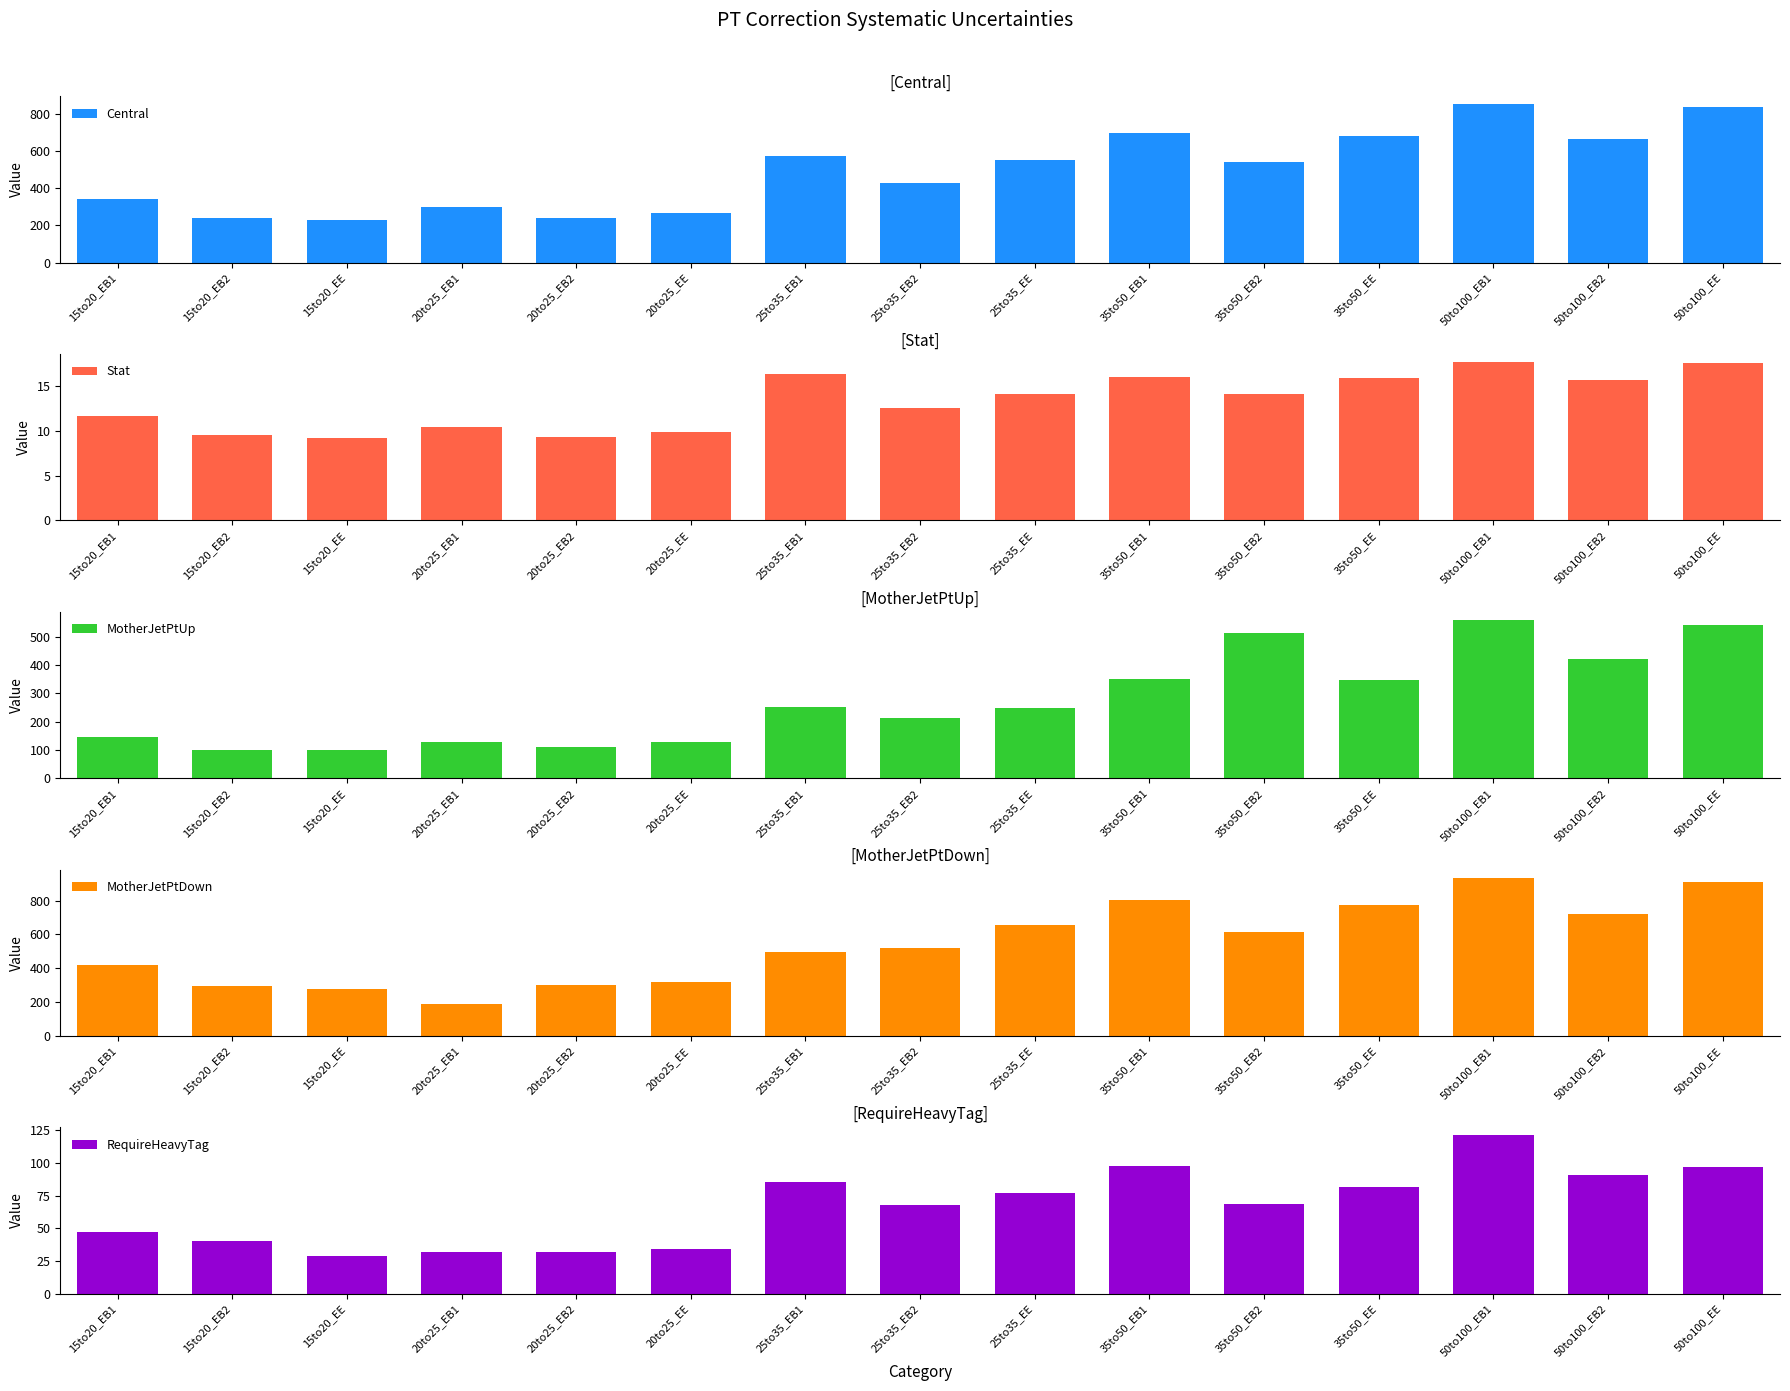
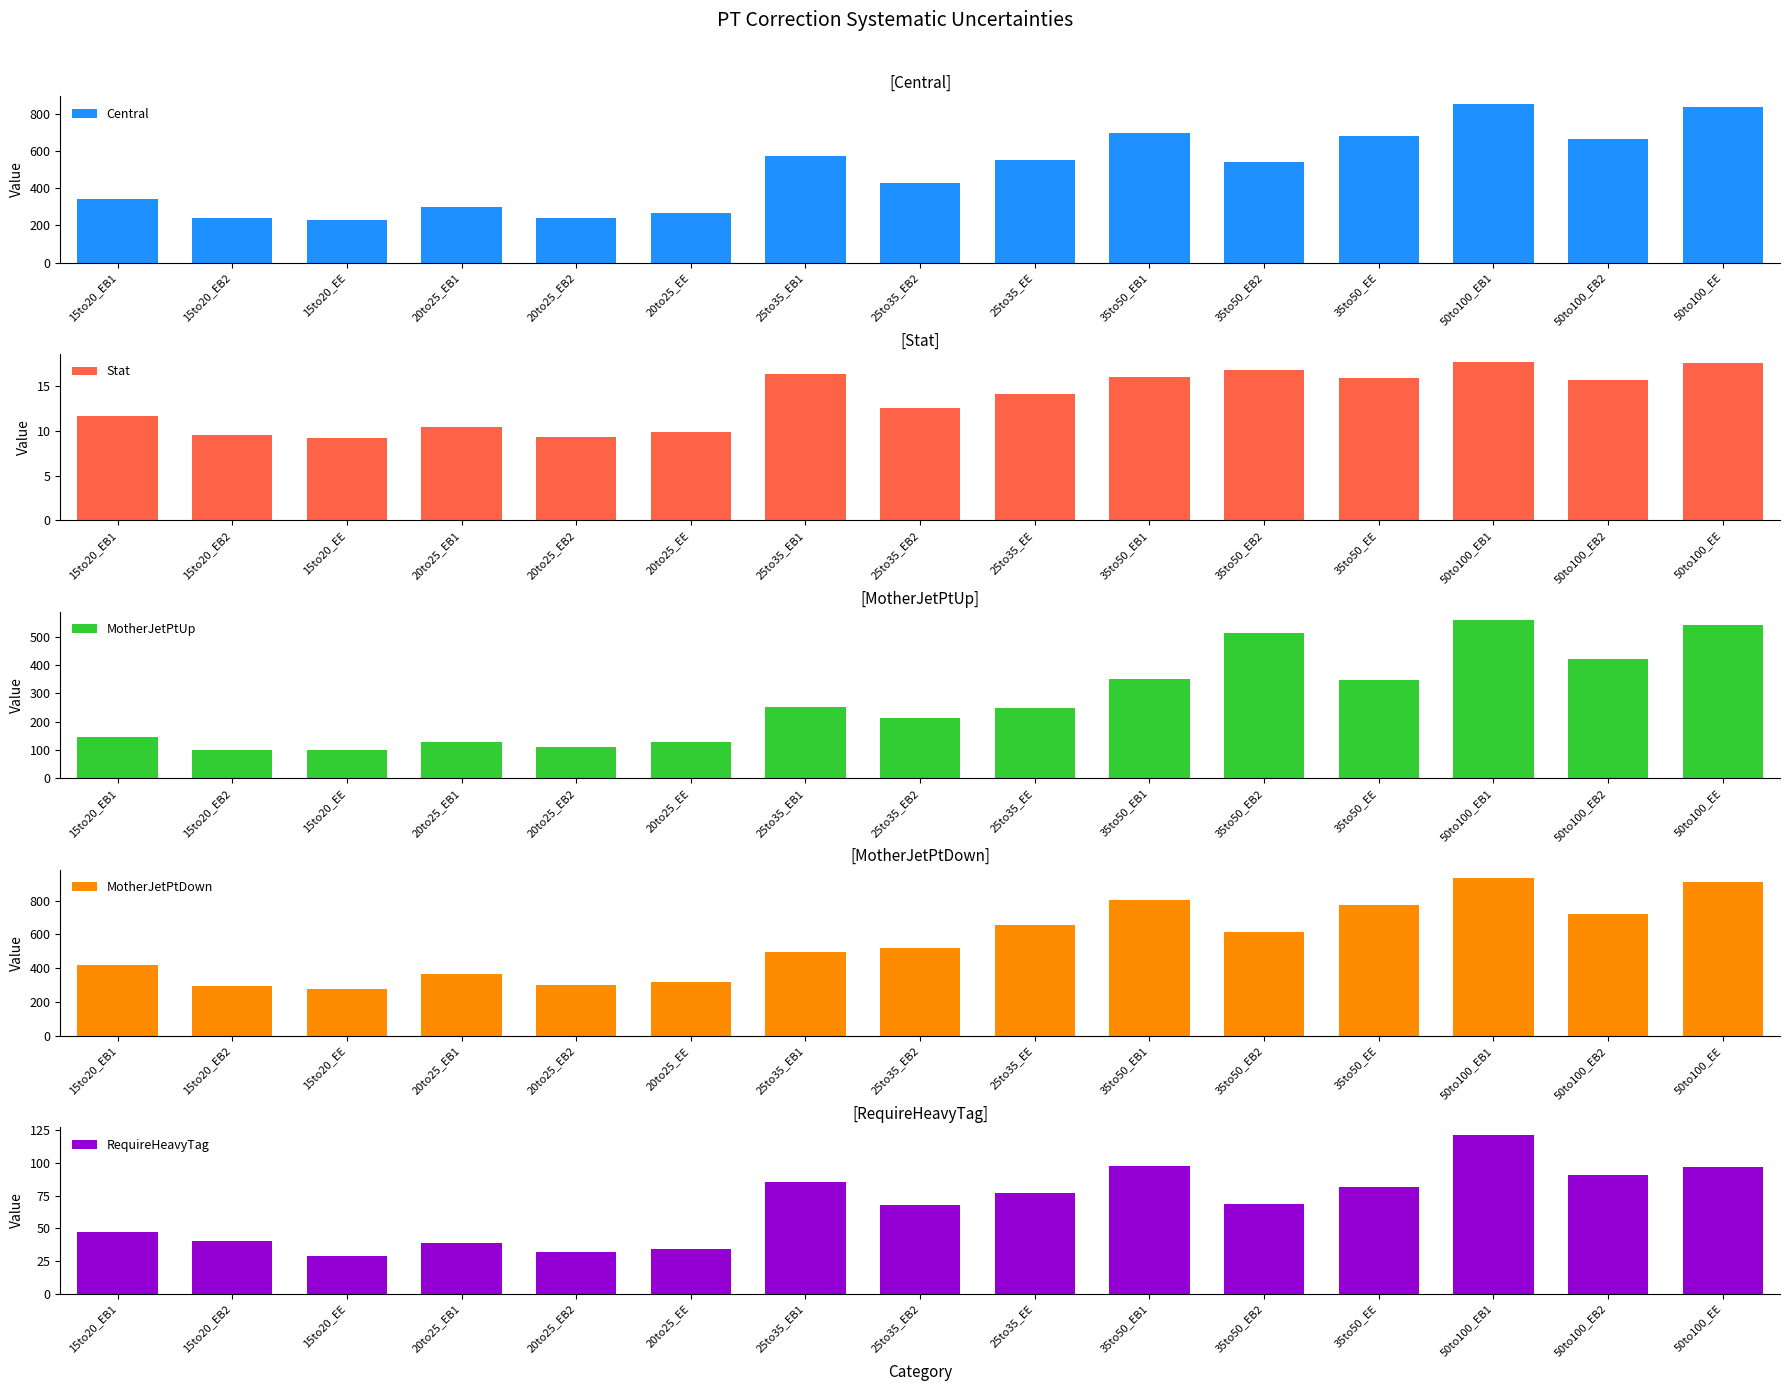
[Stat], 35to50_EB2: 14 -> 17
[MotherJetPtDown], 20to25_EB1: 190 -> 360
[RequireHeavyTag], 20to25_EB1: 32 -> 39
